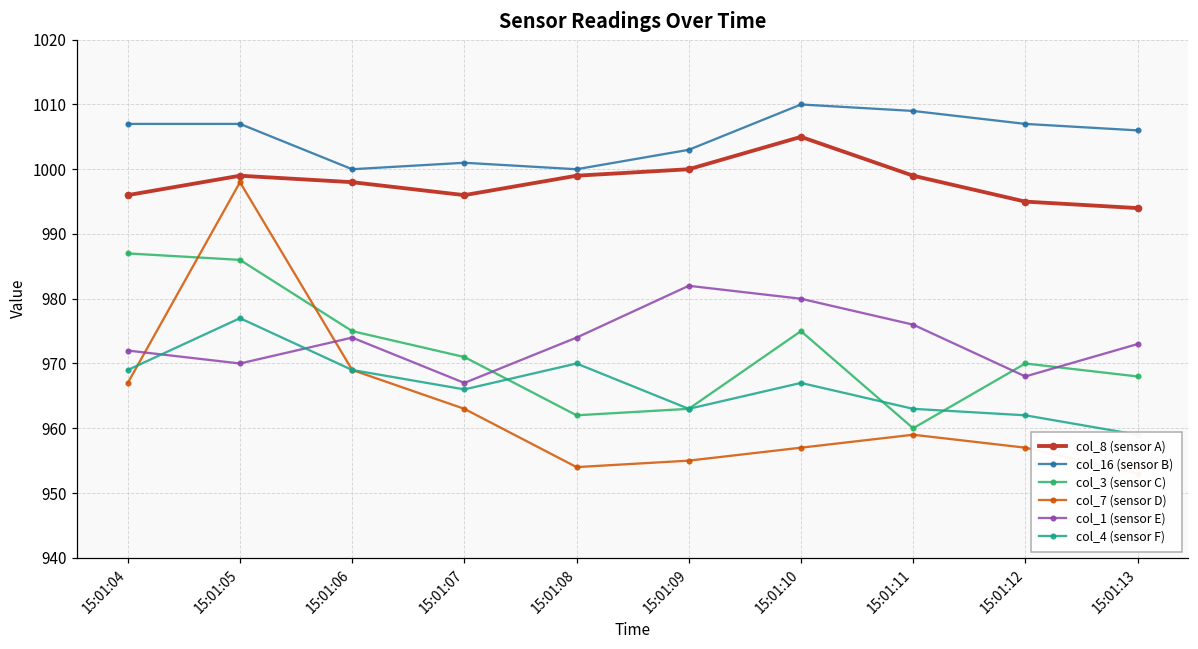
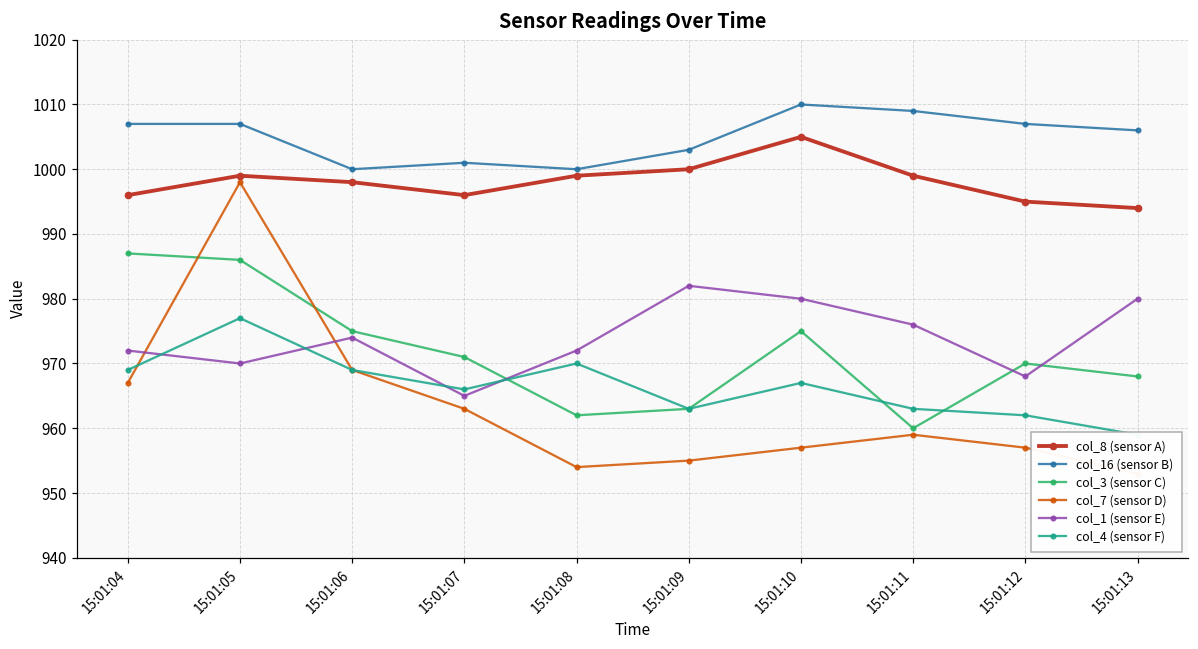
col_1 (sensor E), 15:01:07: 967 -> 965
col_1 (sensor E), 15:01:08: 974 -> 972
col_1 (sensor E), 15:01:13: 973 -> 980
